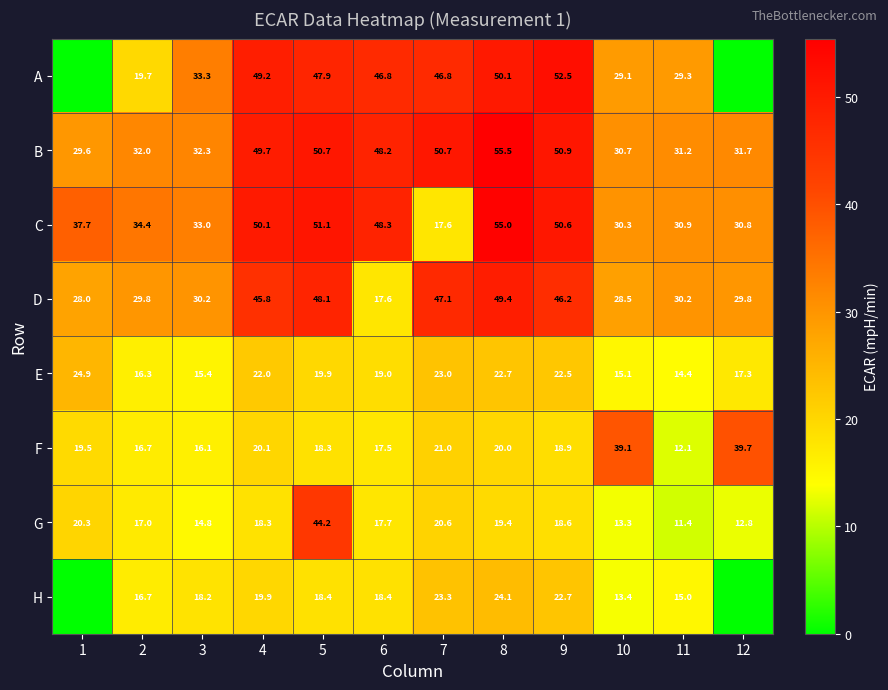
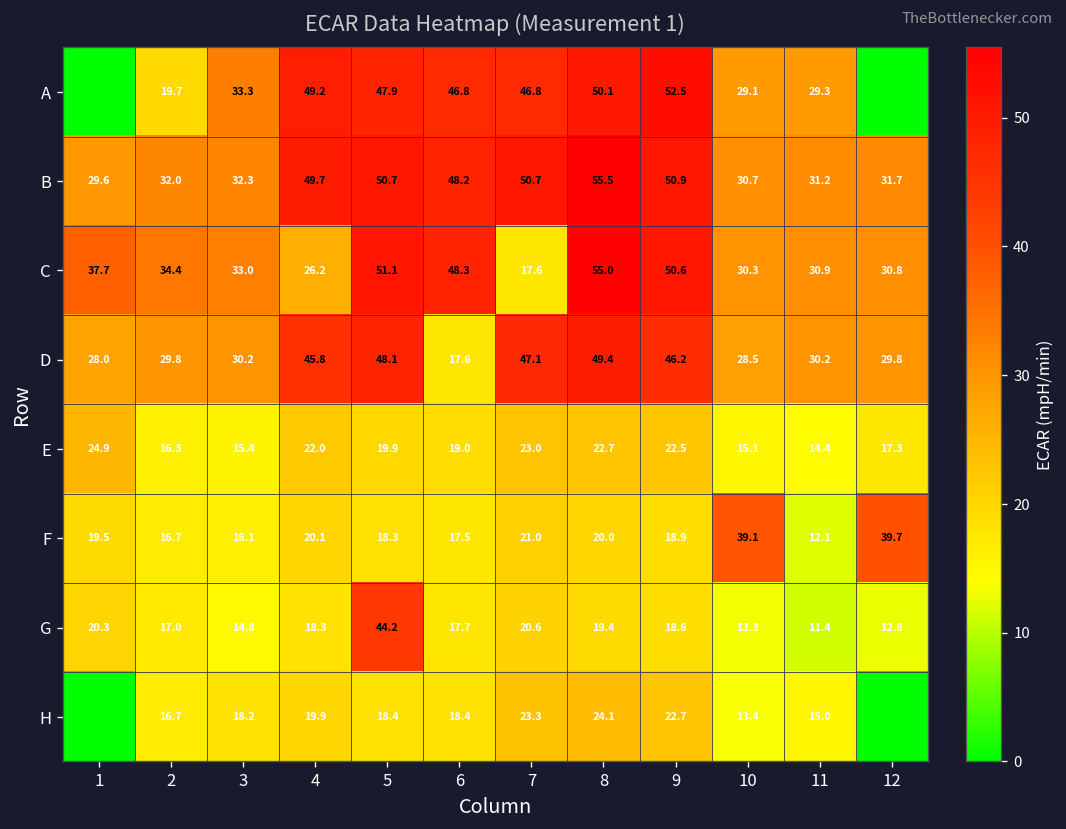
C, 4: 50.1 -> 26.2
